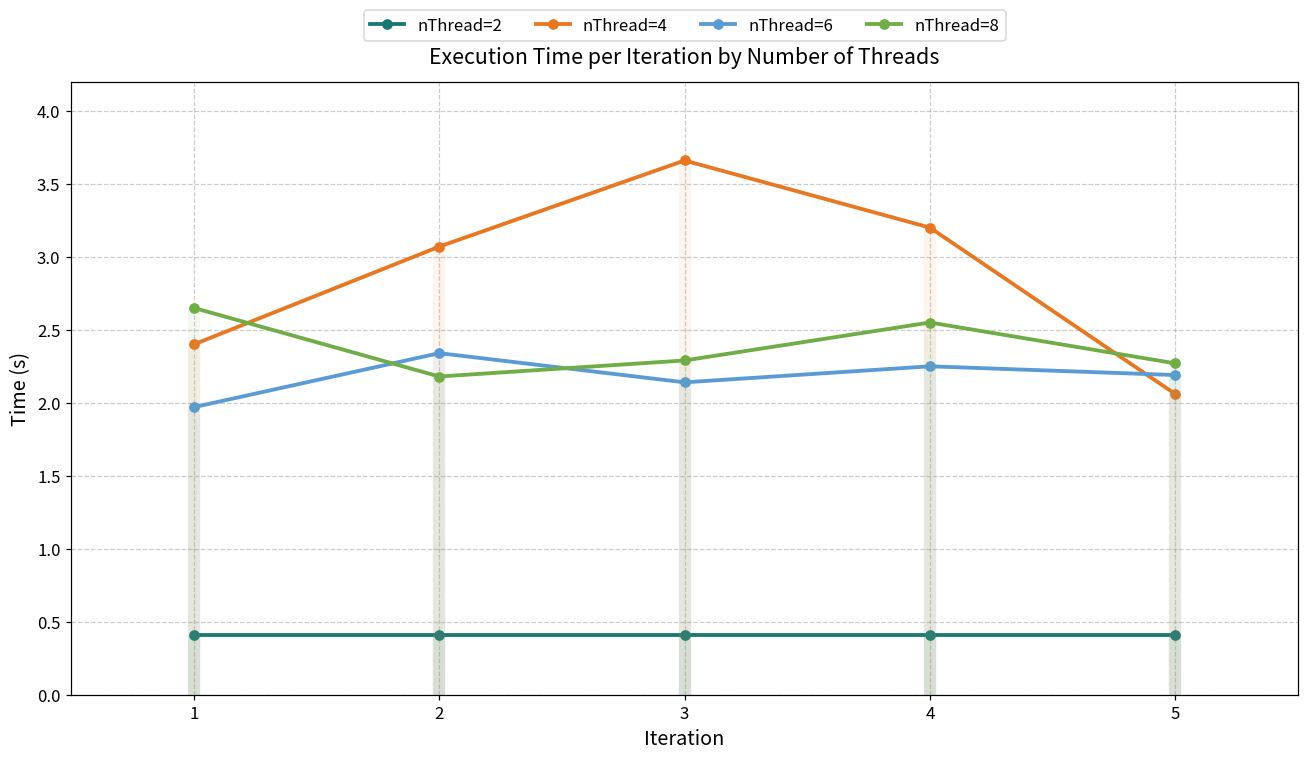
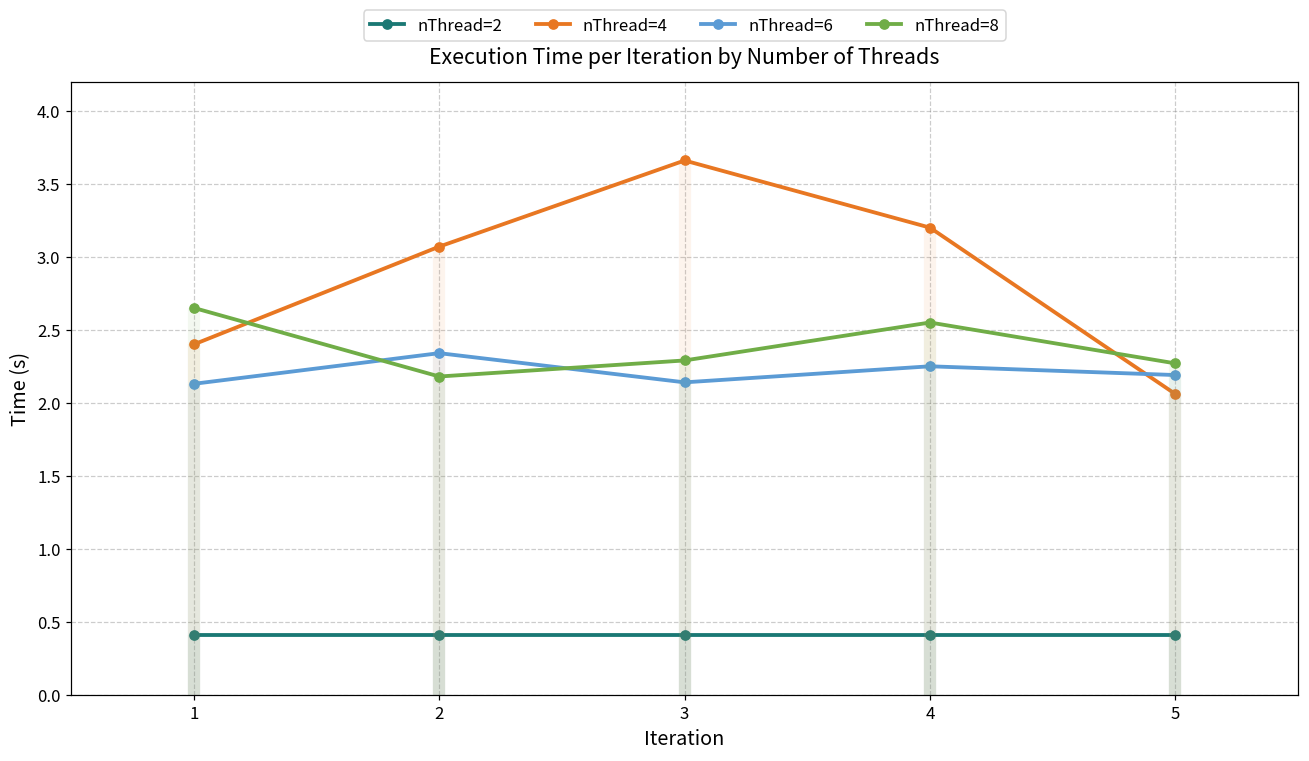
nThread=6, 1: 1.97 -> 2.13
